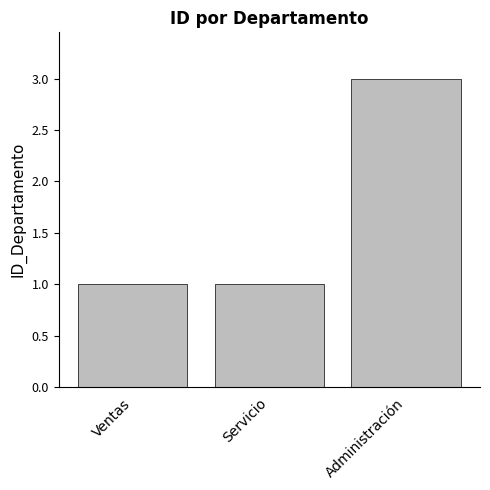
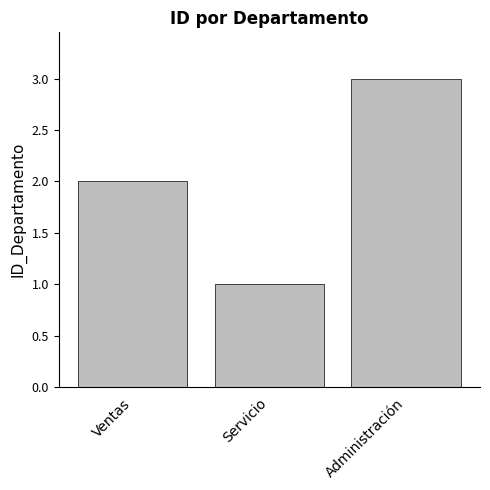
Ventas: 1 -> 2
